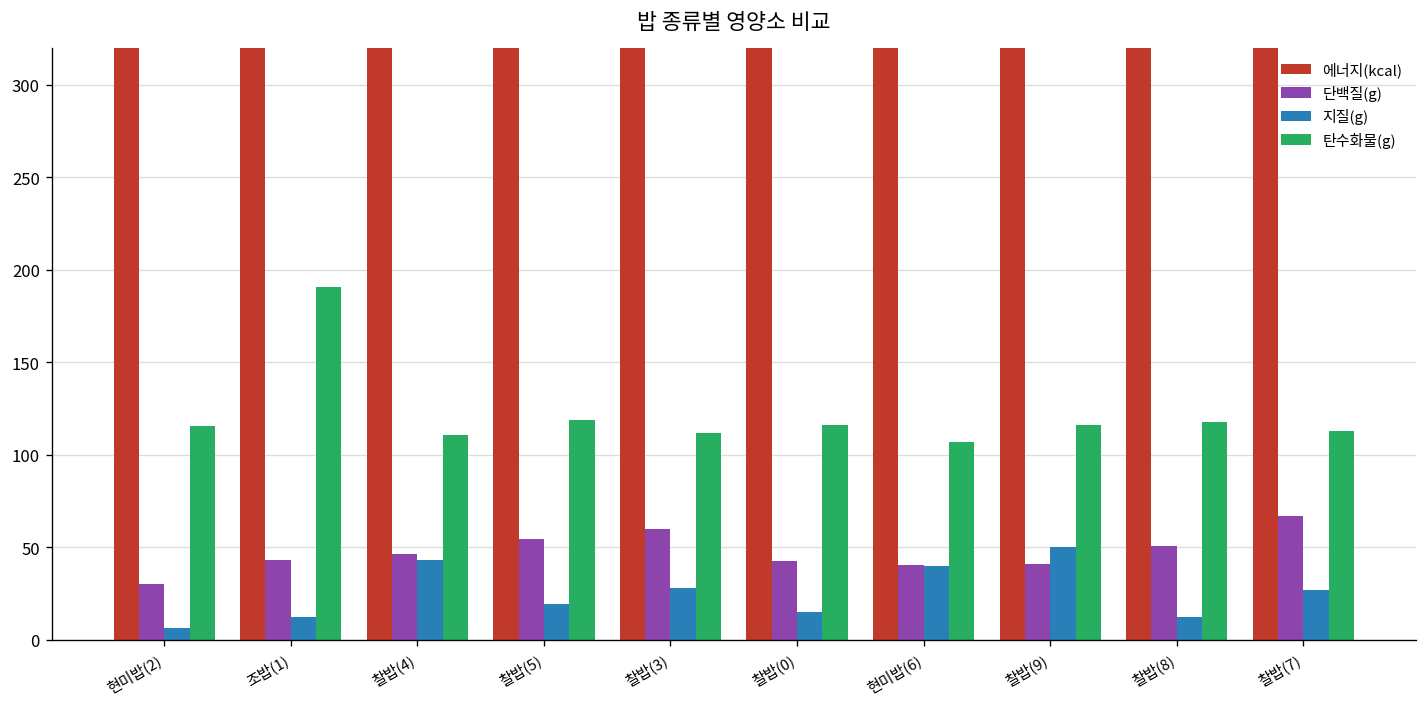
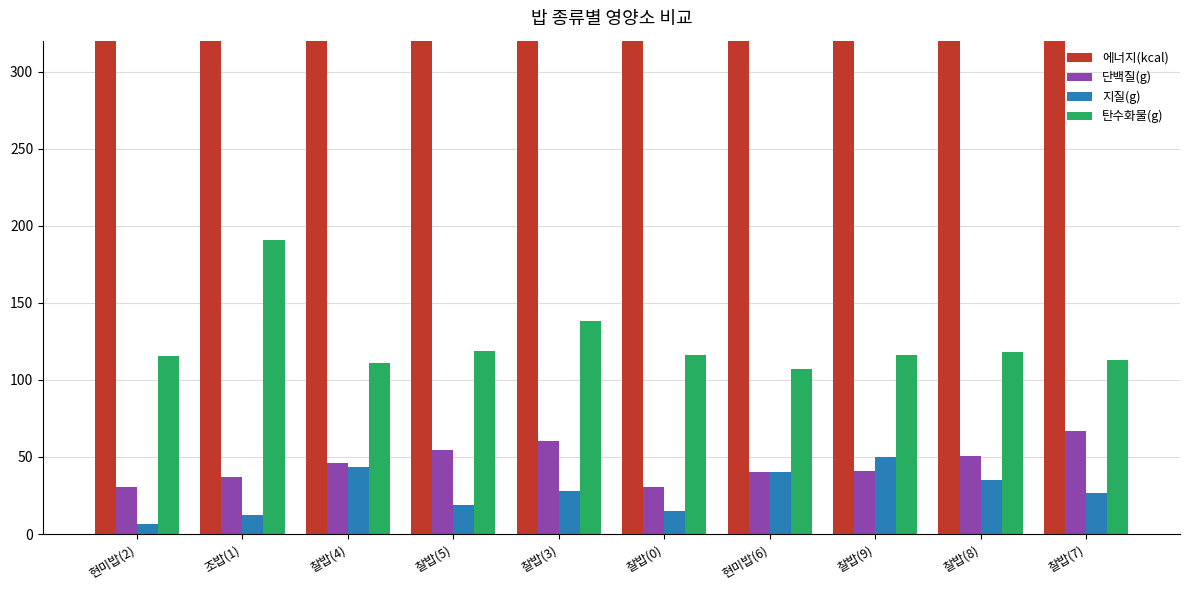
단백질(g), 조밥(1): 43 -> 37
탄수화물(g), 찰밥(3): 112 -> 138
단백질(g), 찰밥(0): 42 -> 31
지질(g), 찰밥(8): 12 -> 35
